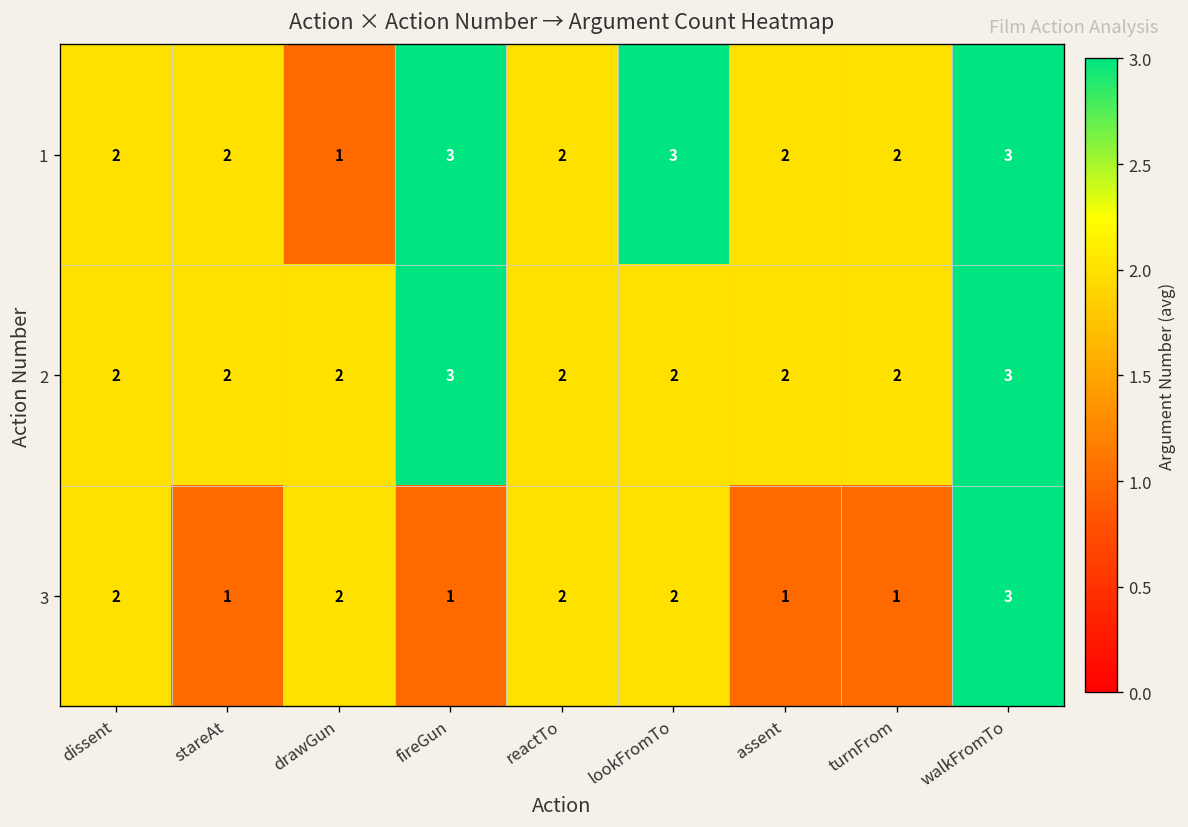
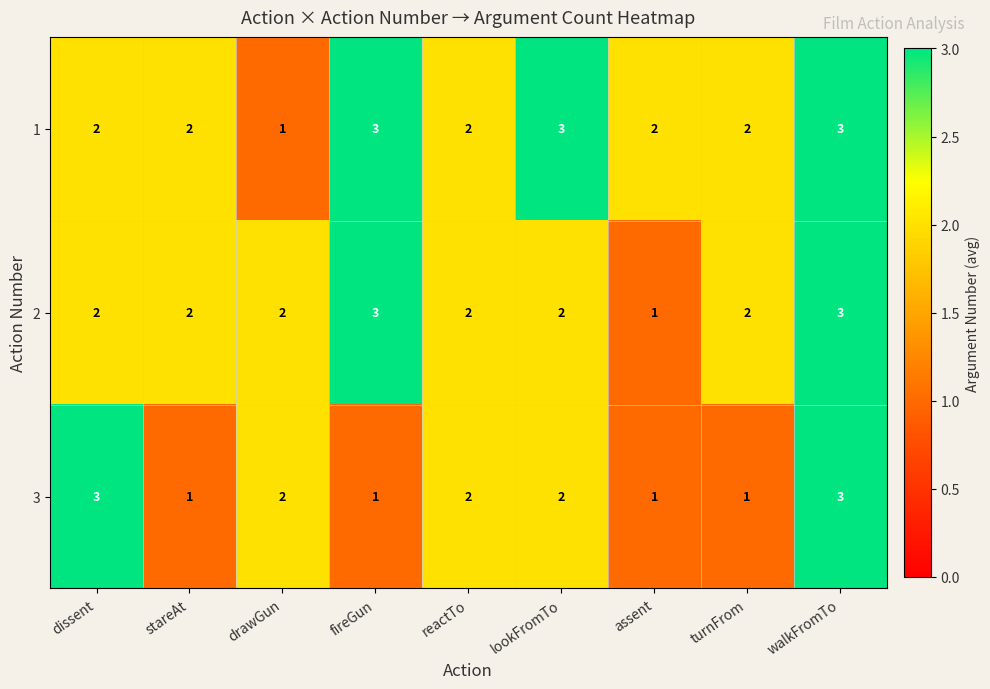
2, assent: 2 -> 1
3, dissent: 2 -> 3
